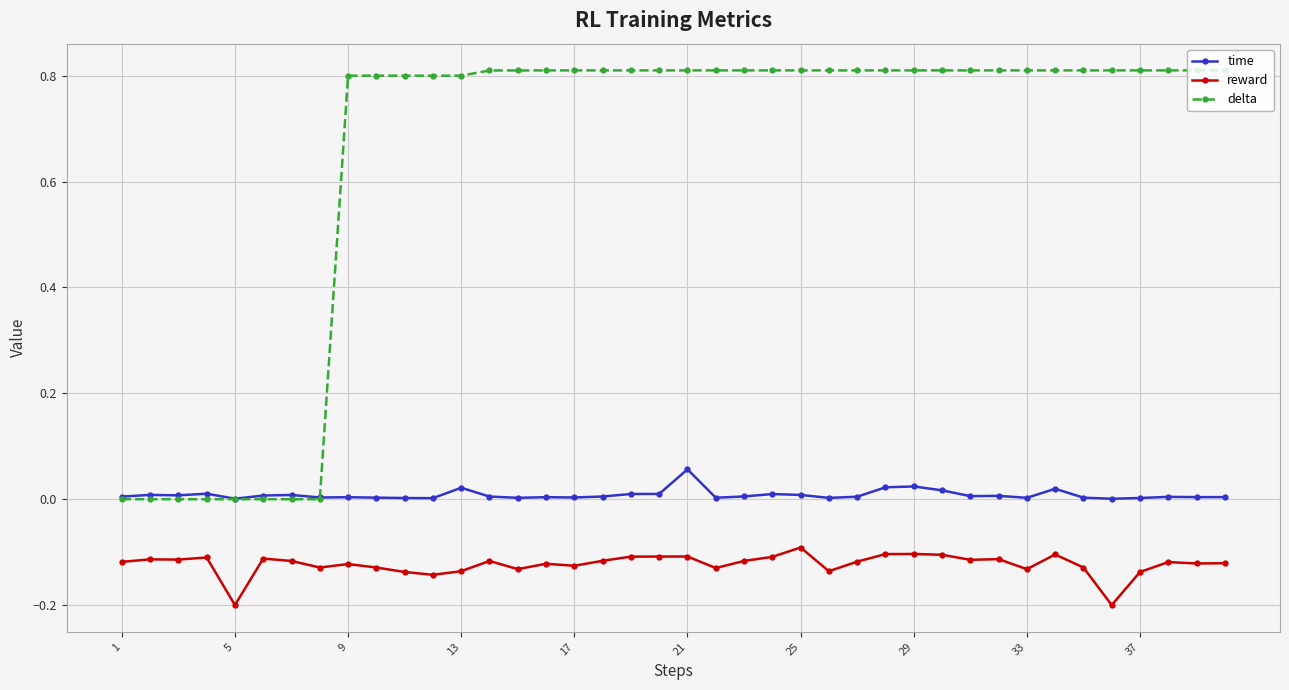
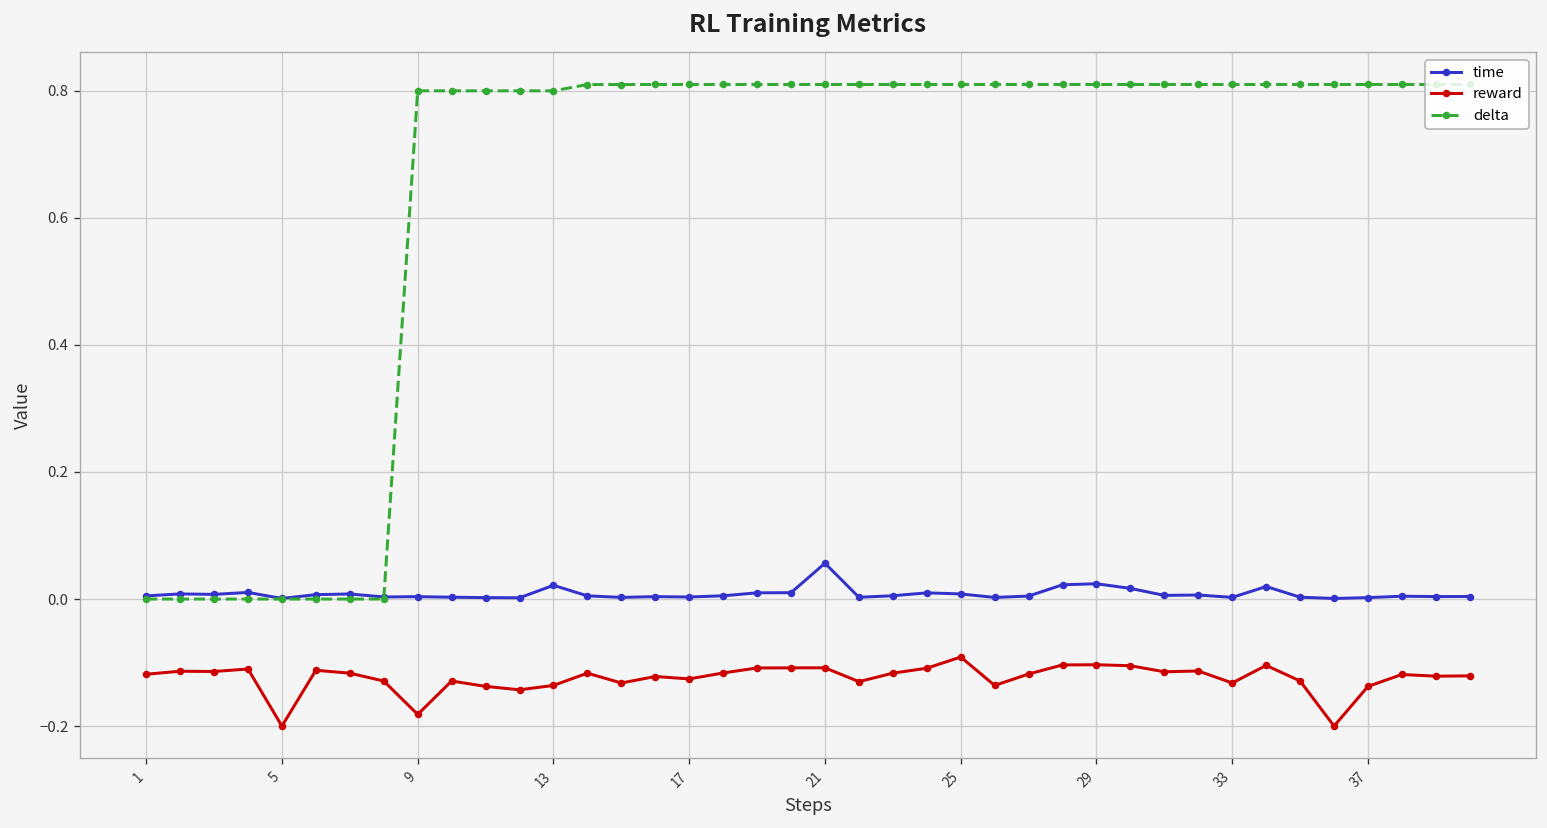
reward, 9: -0.12 -> -0.18
